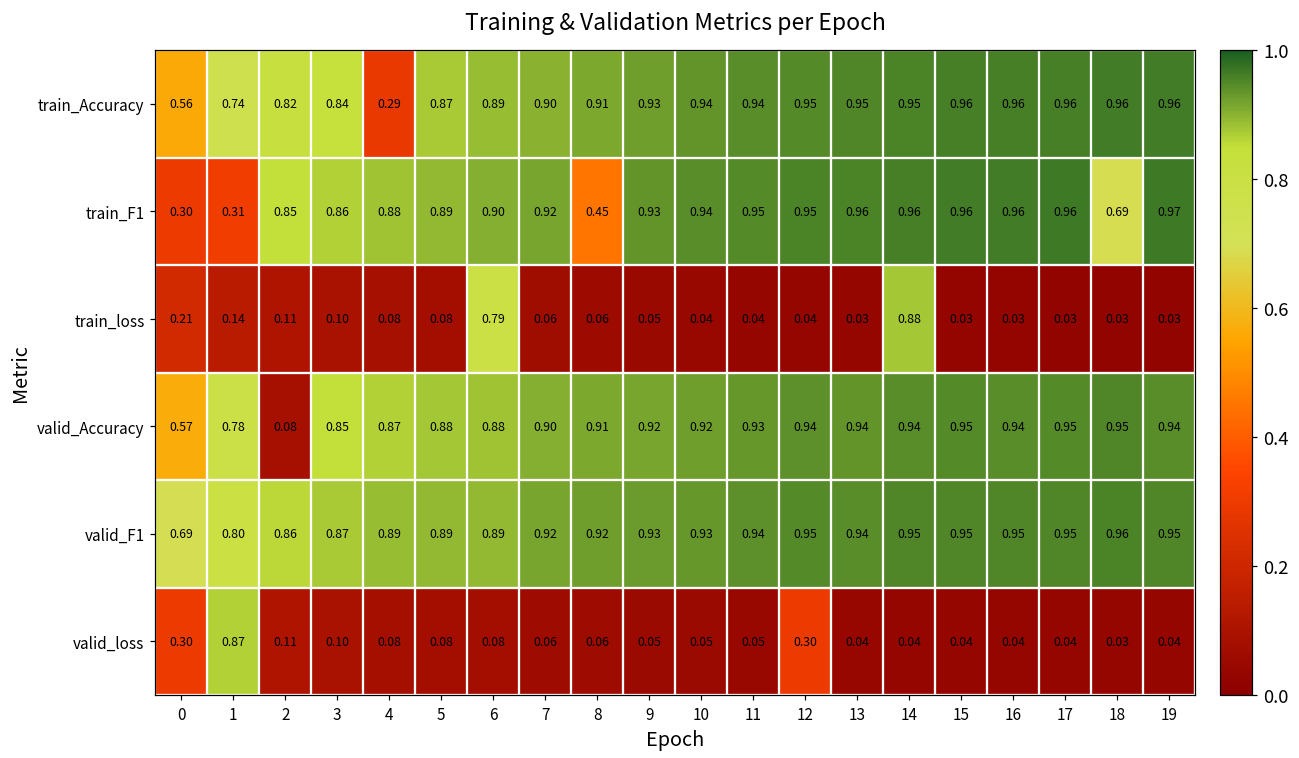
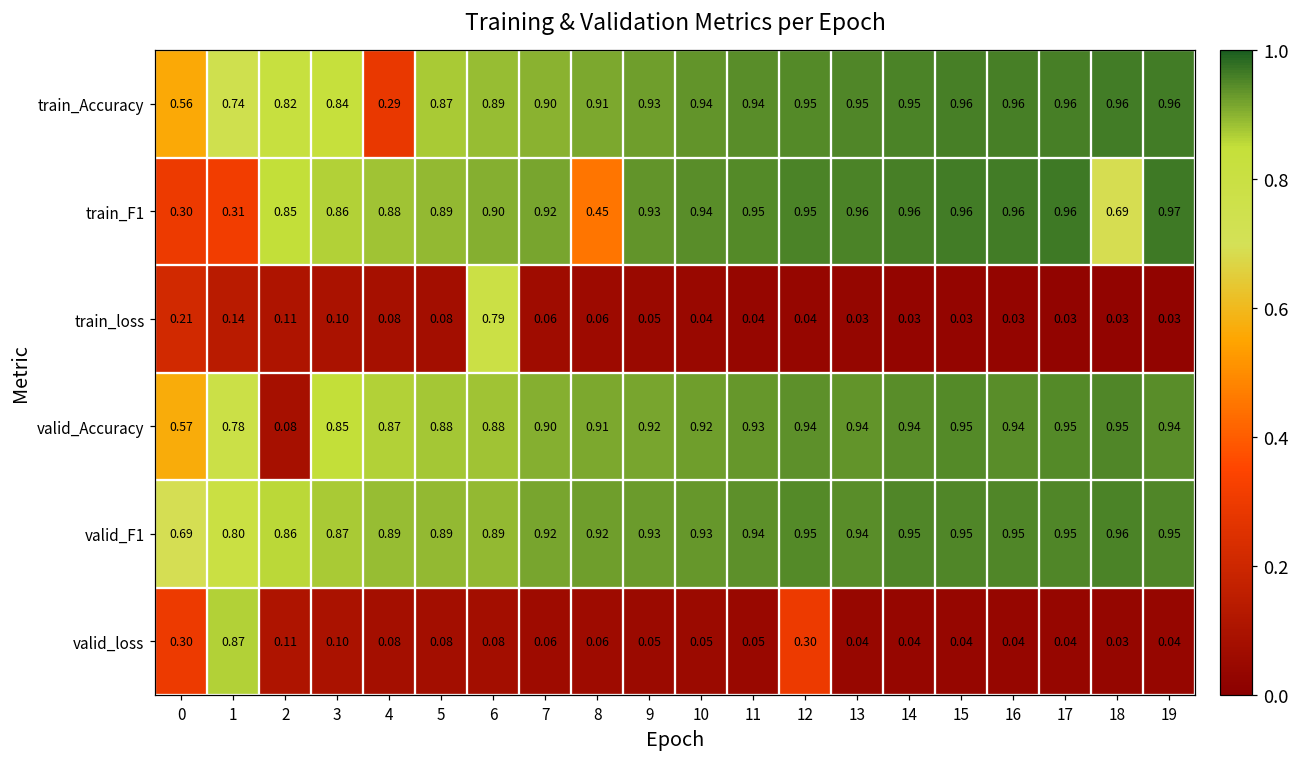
train_loss, 14: 0.88 -> 0.03
